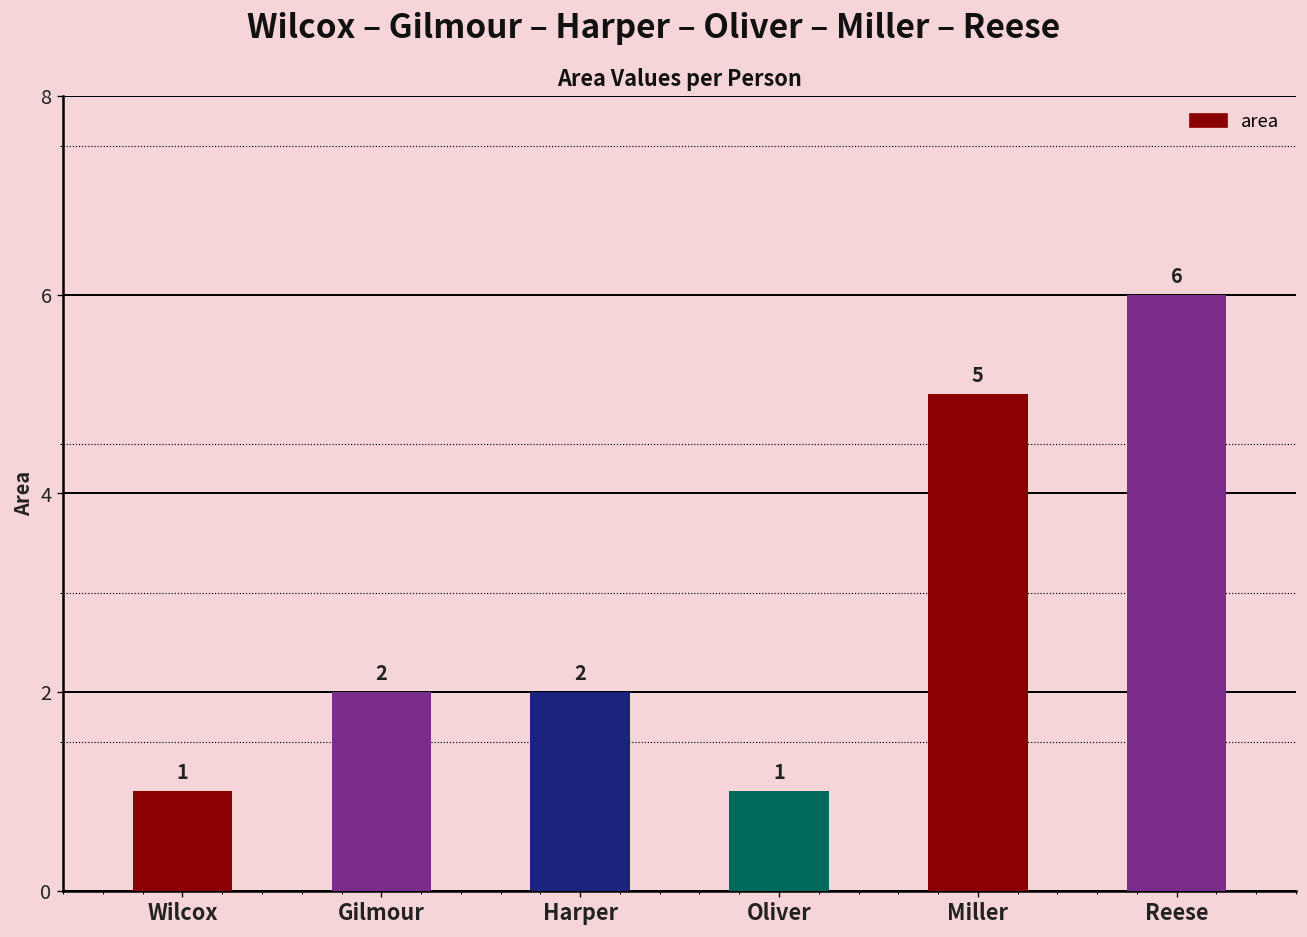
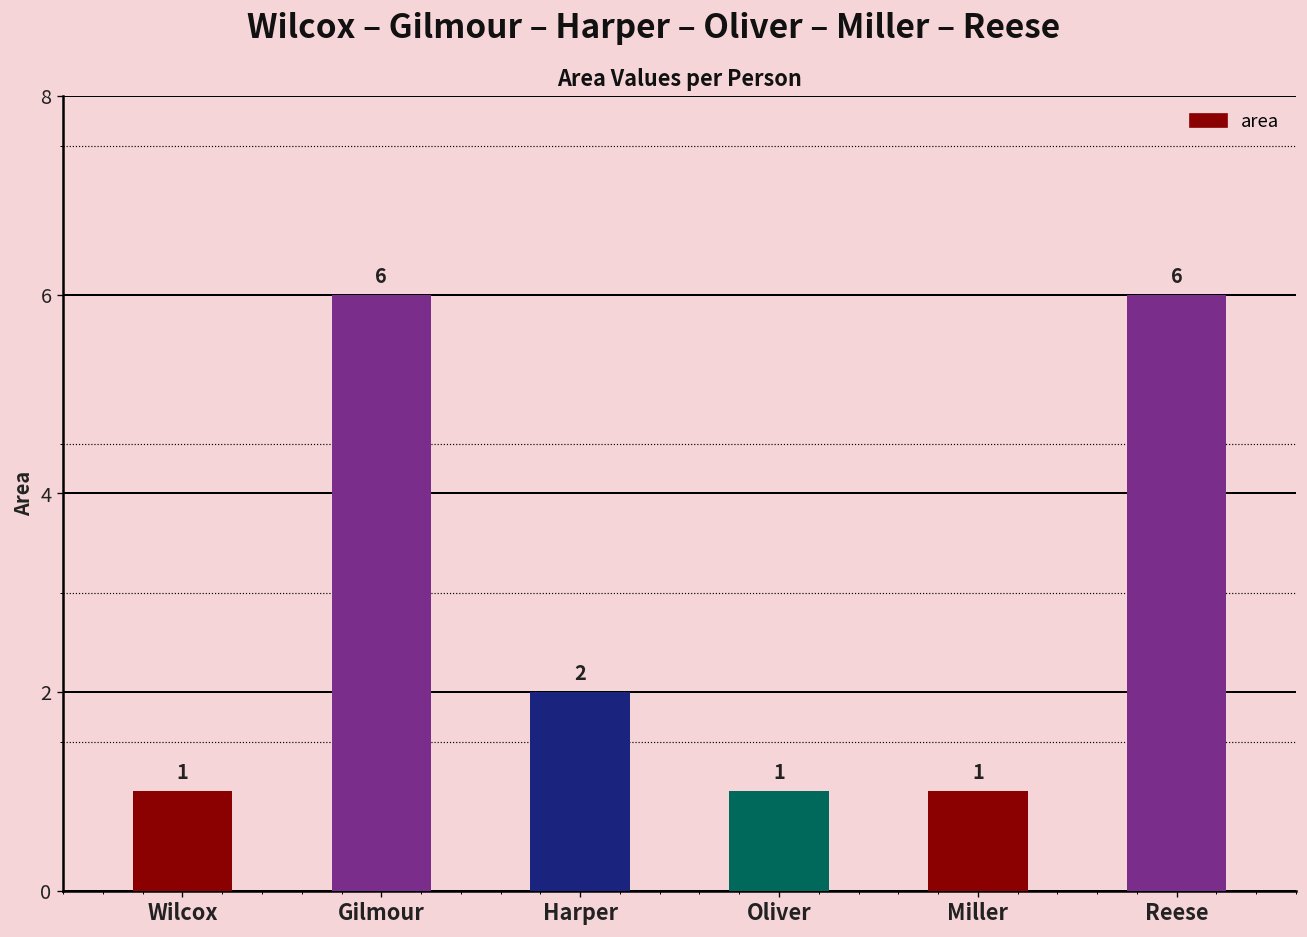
Gilmour: 2 -> 6
Miller: 5 -> 1
